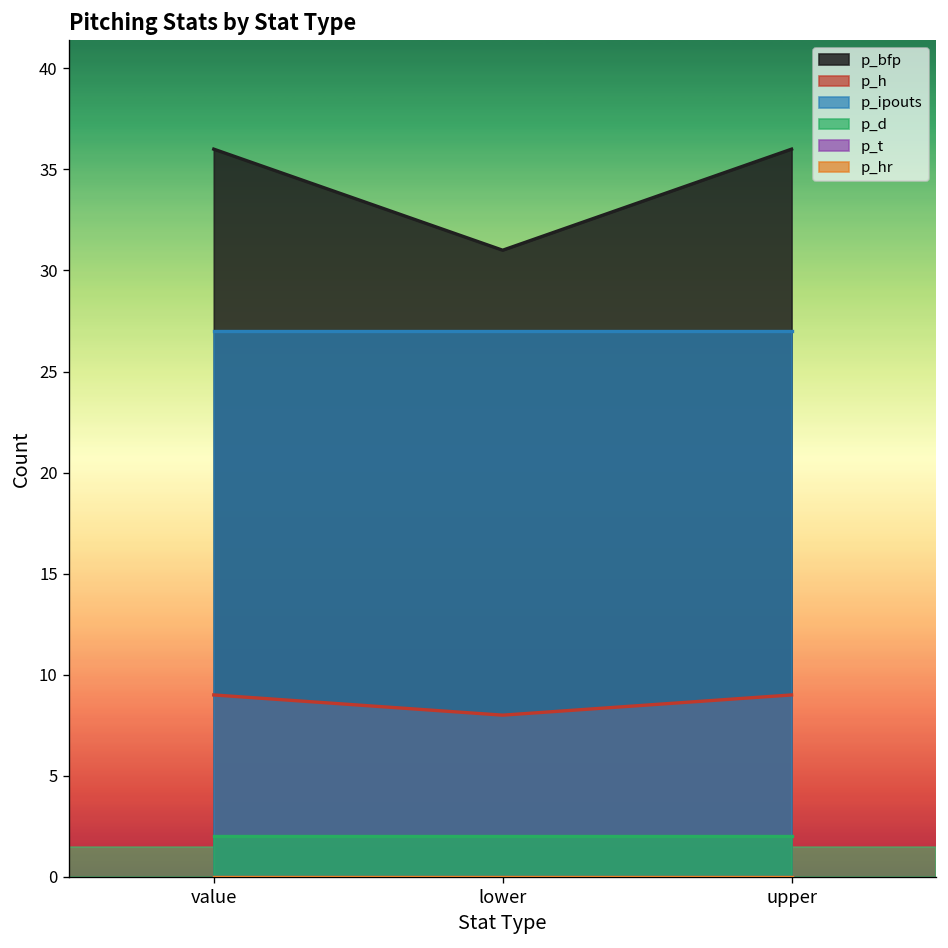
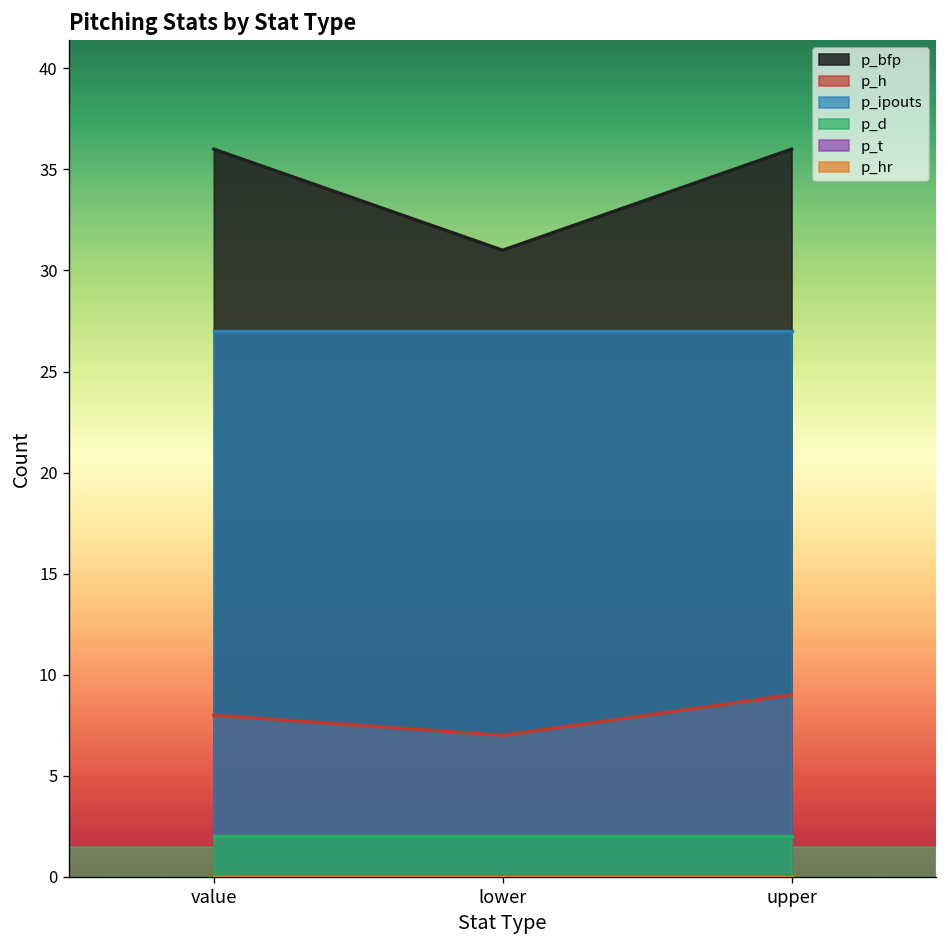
p_h, value: 9 -> 8
p_h, lower: 8 -> 7
